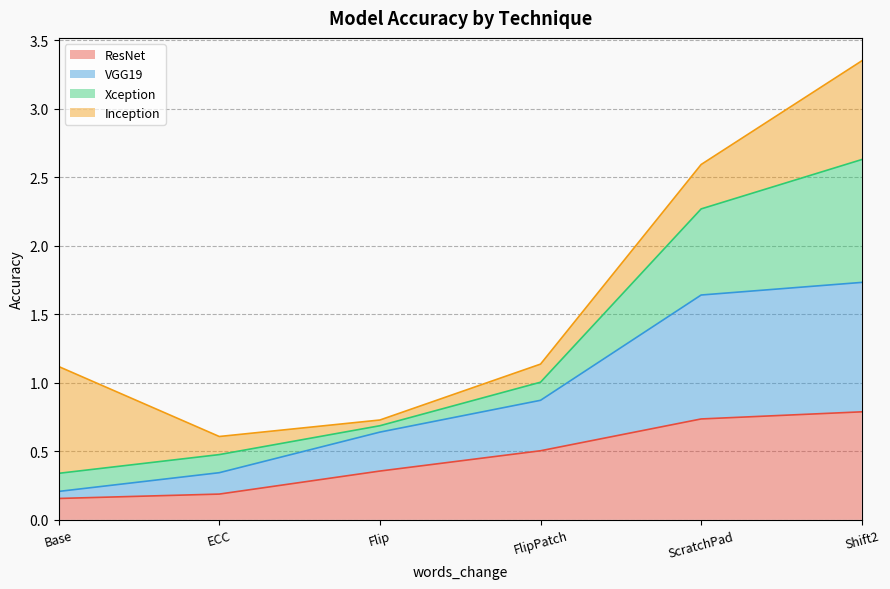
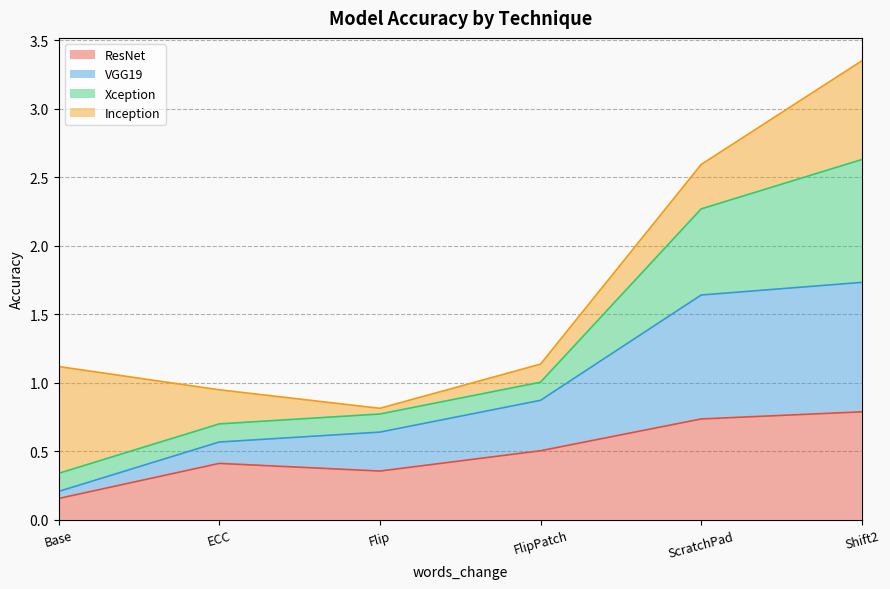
ResNet, ECC: 0.19 -> 0.41
Inception, ECC: 0.13 -> 0.25
Xception, Flip: 0.05 -> 0.13
